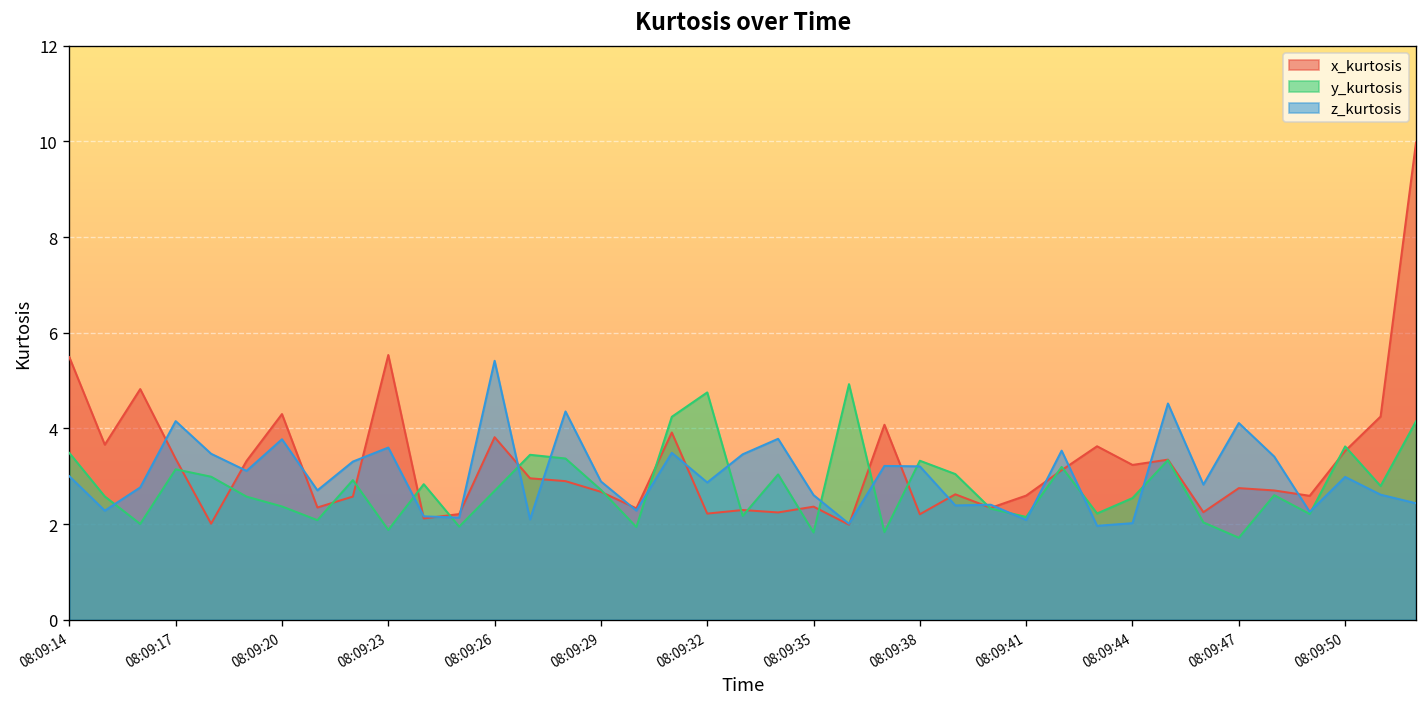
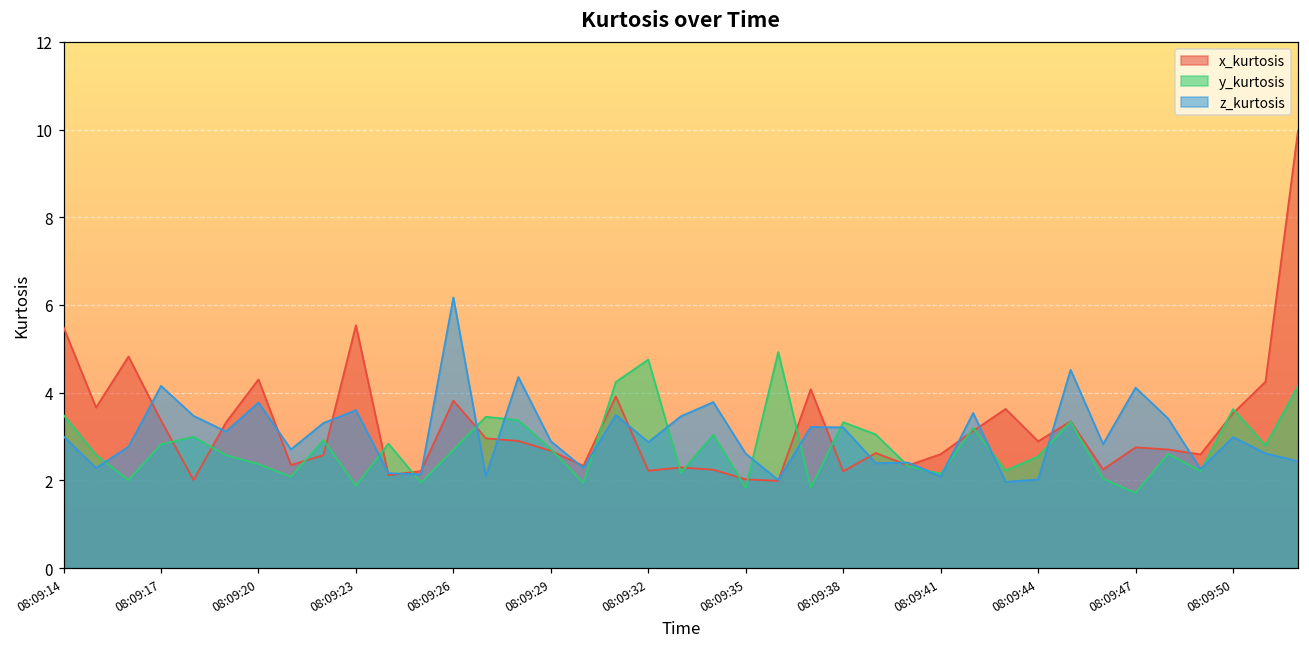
y_kurtosis, 08:09:17: 3.1 -> 2.8
z_kurtosis, 08:09:26: 5.4 -> 6.2
x_kurtosis, 08:09:35: 2.4 -> 2.0
x_kurtosis, 08:09:44: 3.2 -> 2.9
